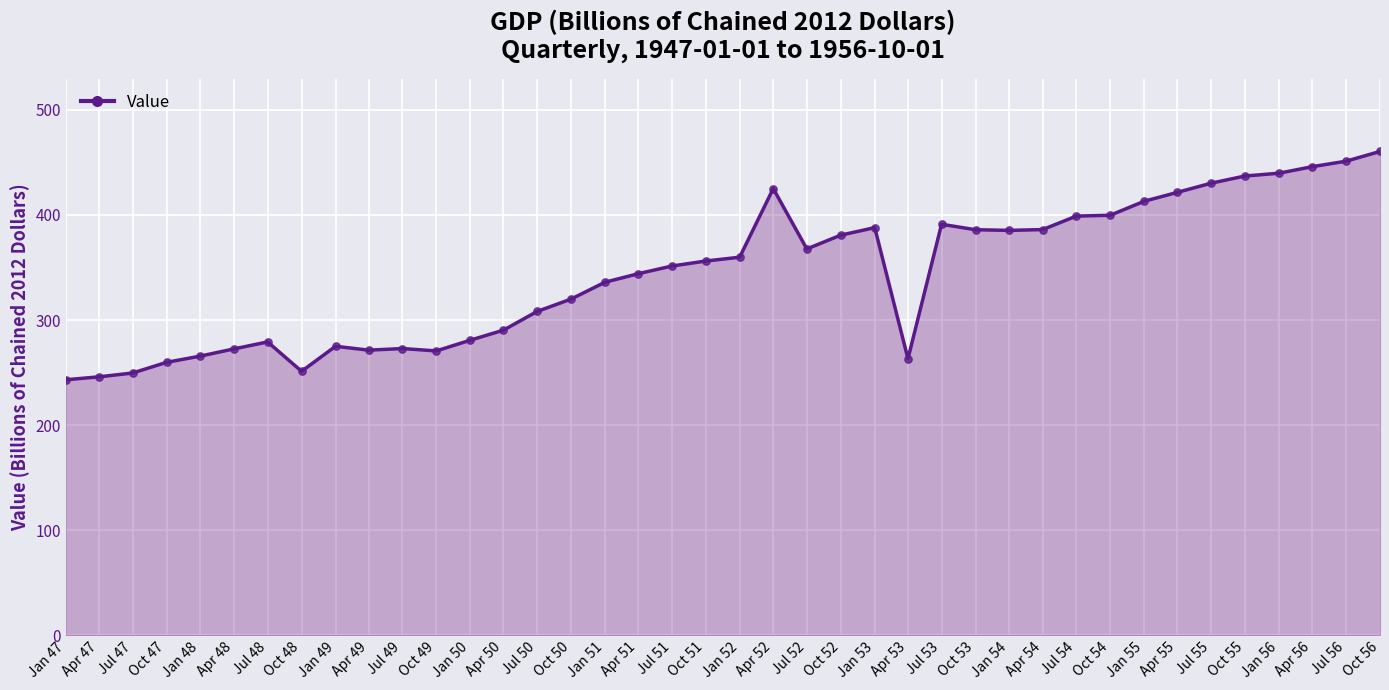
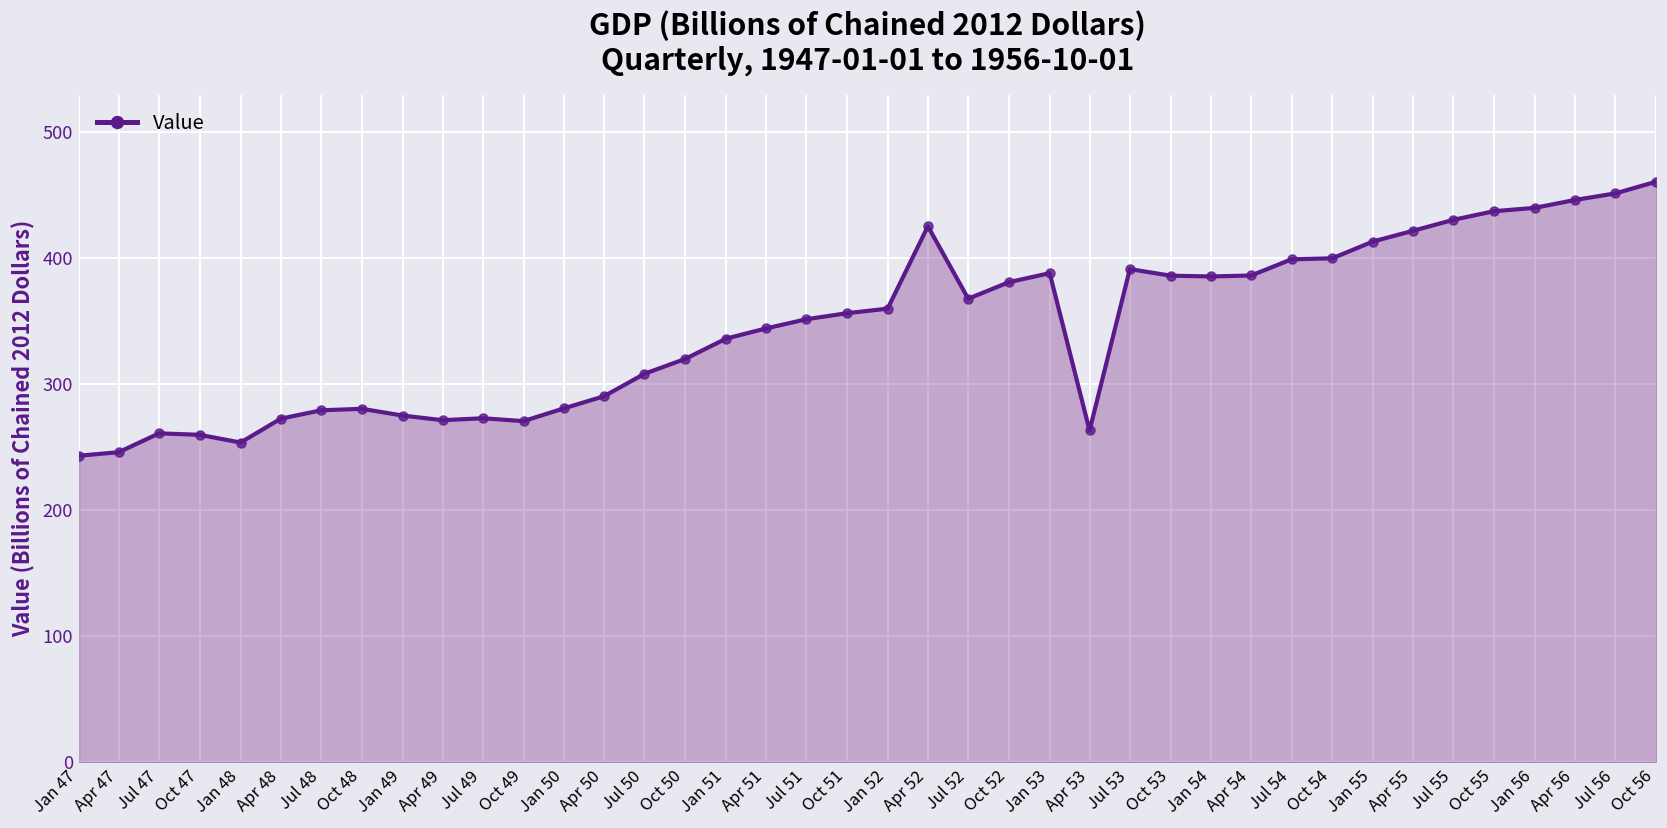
Jul 47: 250 -> 261
Jan 48: 266 -> 254
Oct 48: 251 -> 280
